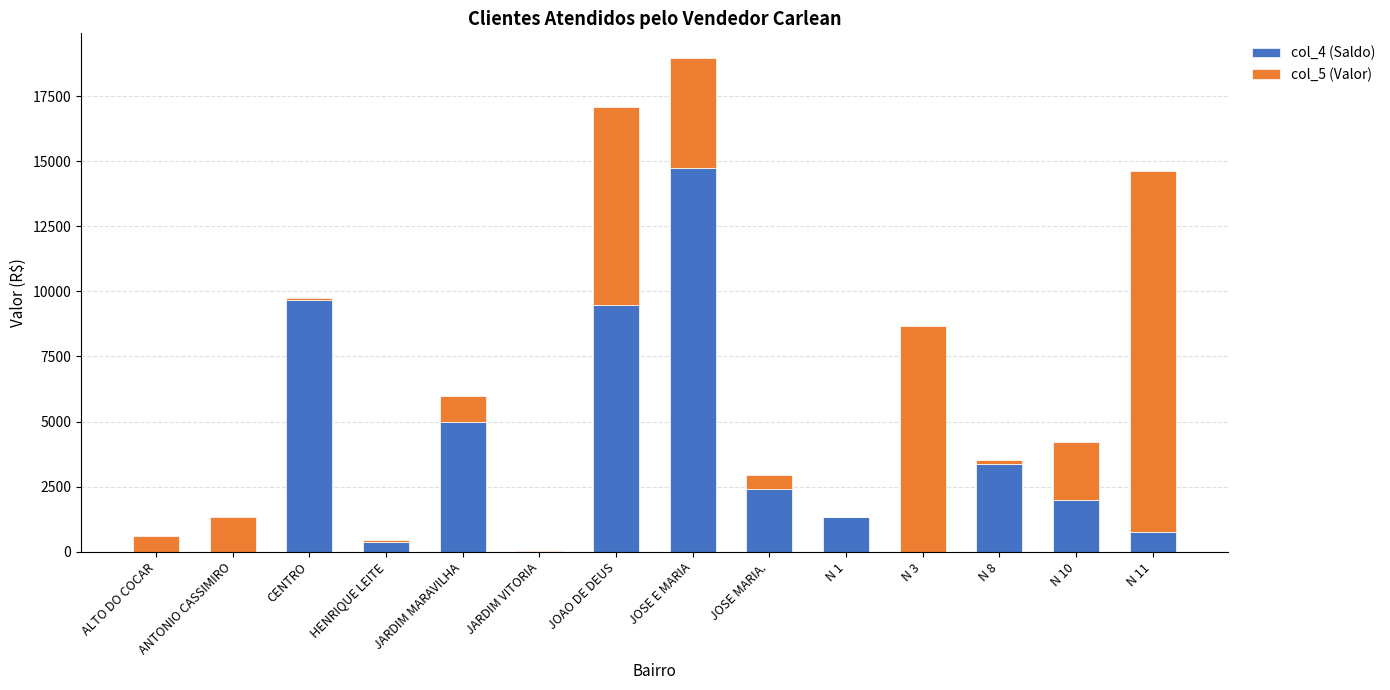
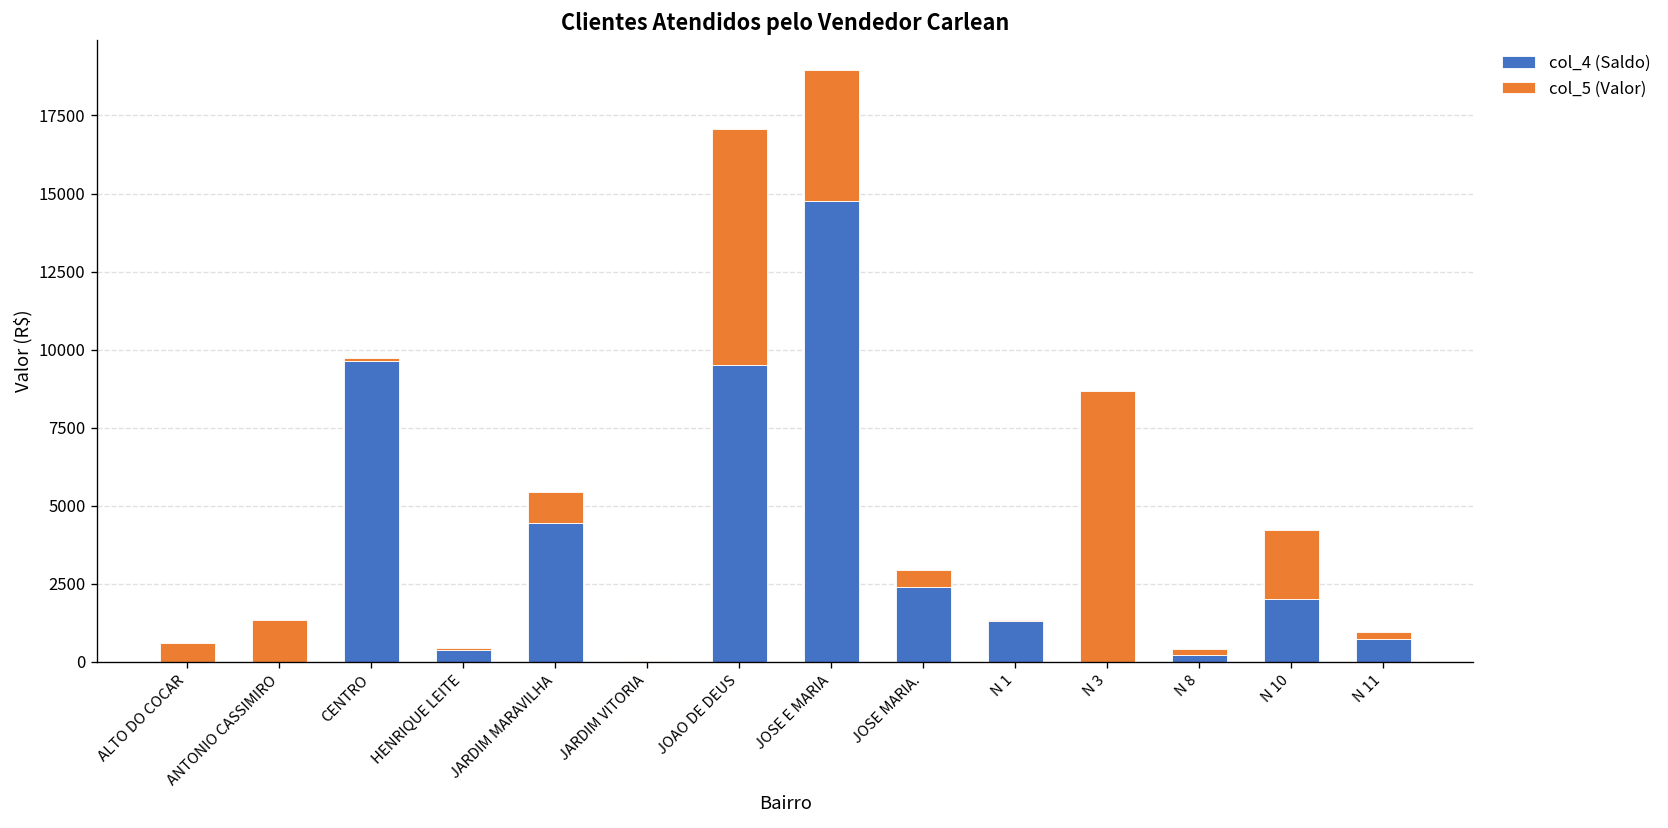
col_4 (Saldo), JARDIM MARAVILHA: 5000 -> 4400
col_4 (Saldo), N 8: 3400 -> 200
col_5 (Valor), N 11: 13900 -> 200
